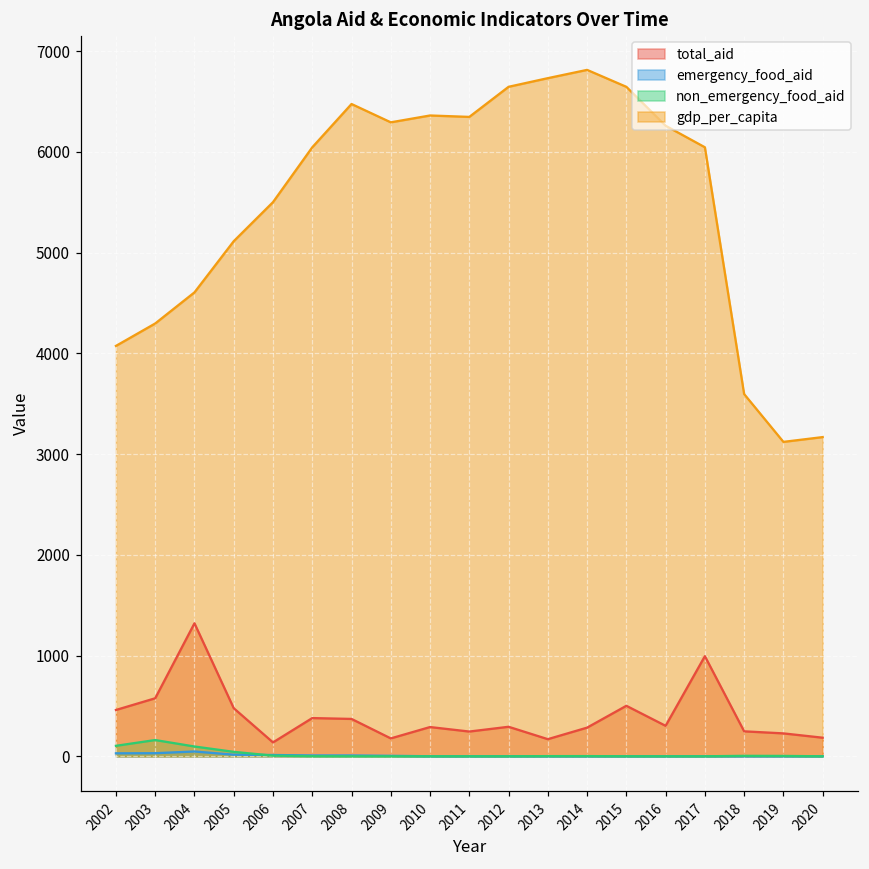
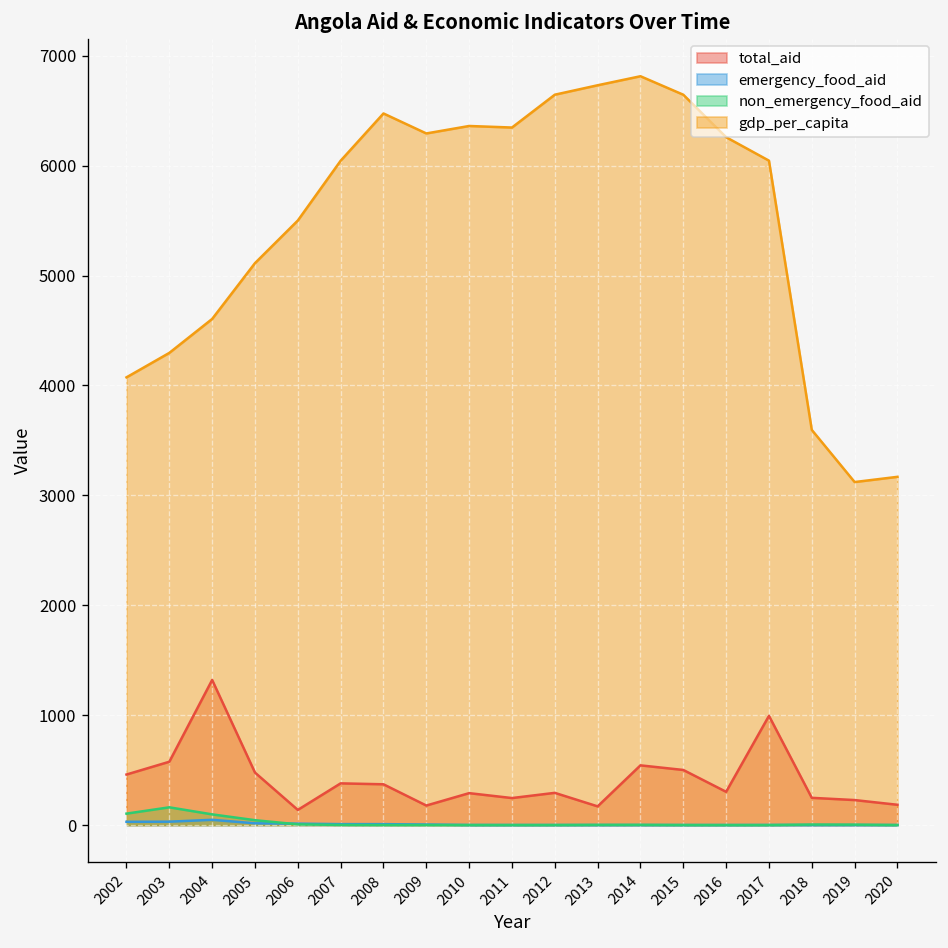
total_aid, 2014: 300 -> 500
